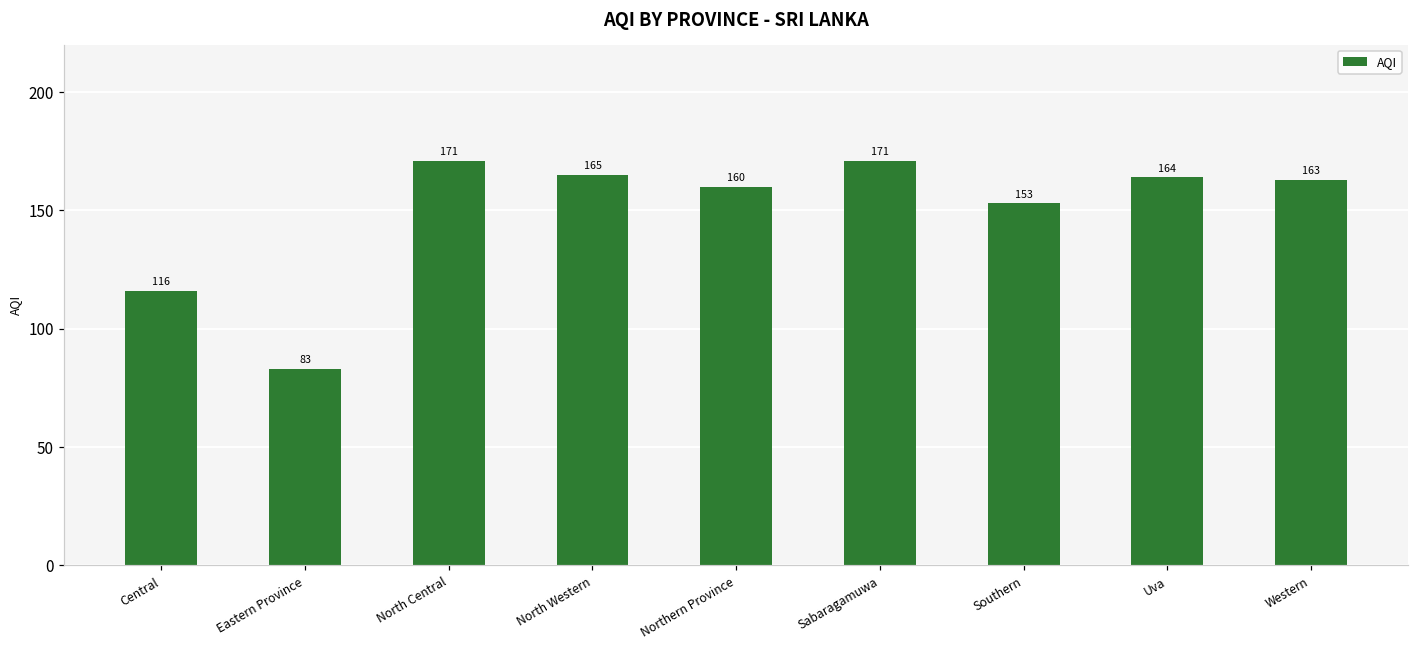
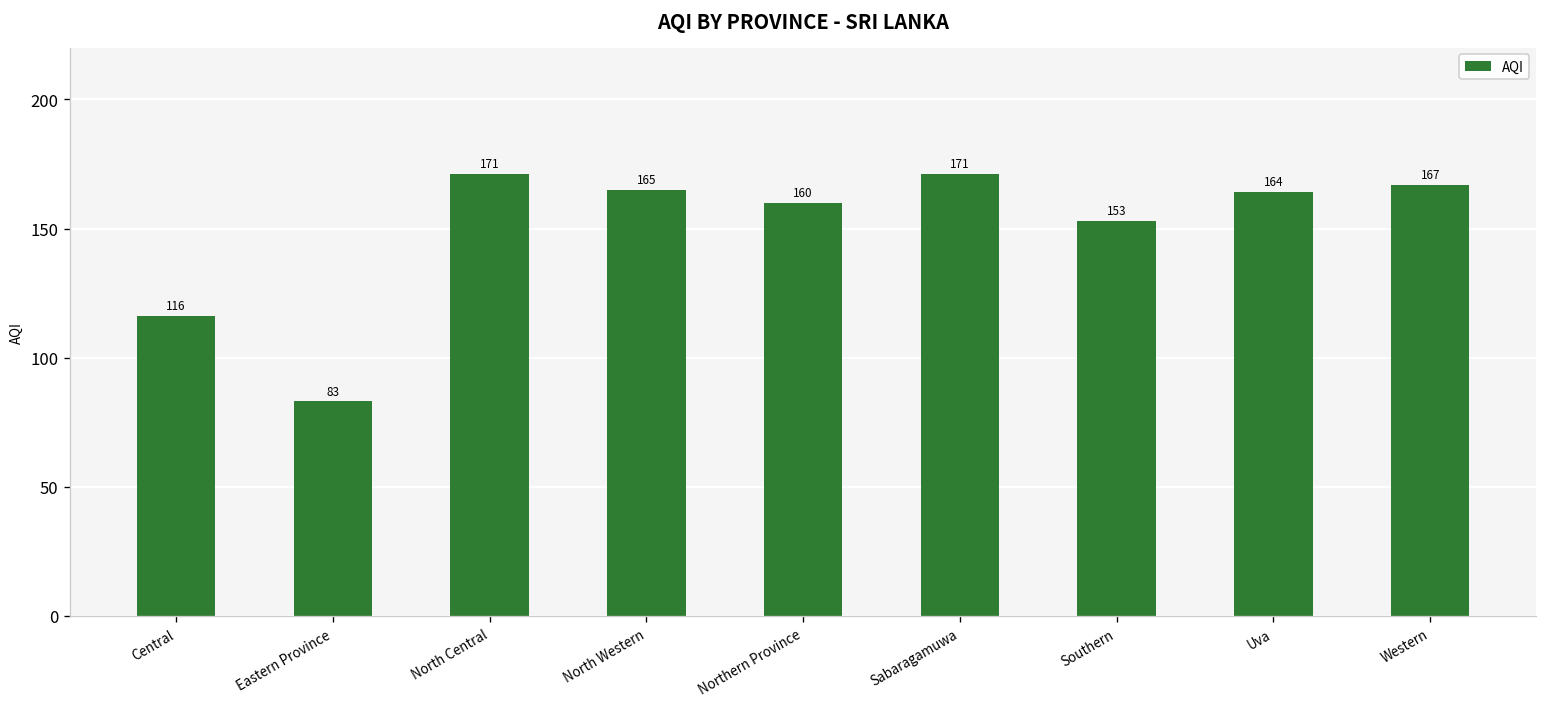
Western: 163 -> 167
